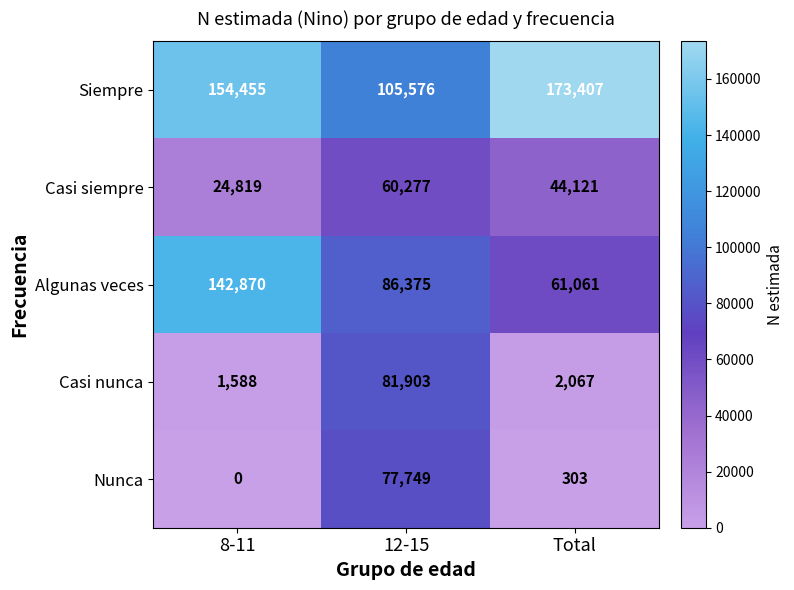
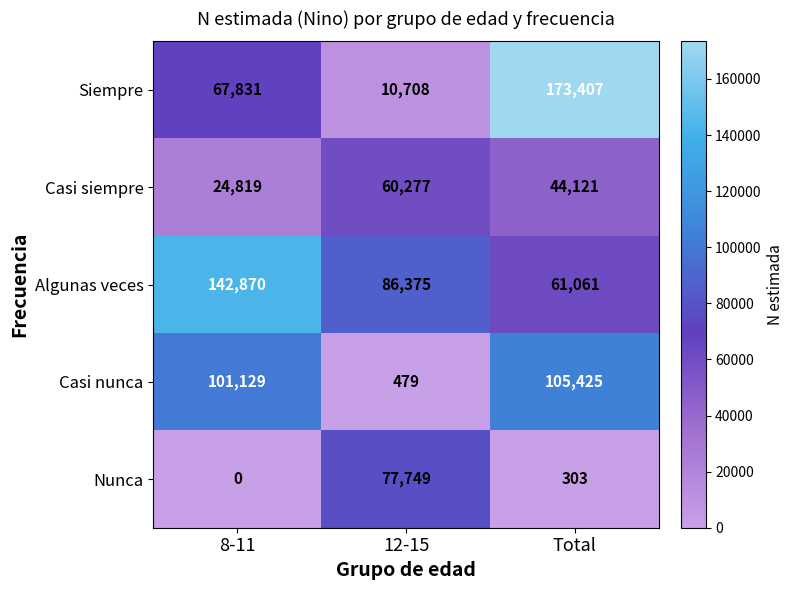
Siempre, 8-11: 154,455 -> 67,831
Siempre, 12-15: 105,576 -> 10,708
Casi nunca, 8-11: 1,588 -> 101,129
Casi nunca, 12-15: 81,903 -> 479
Casi nunca, Total: 2,067 -> 105,425
